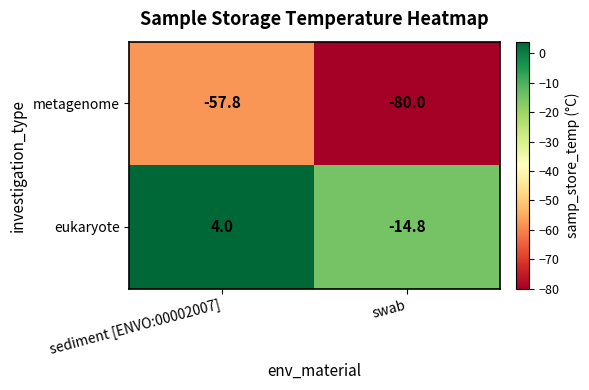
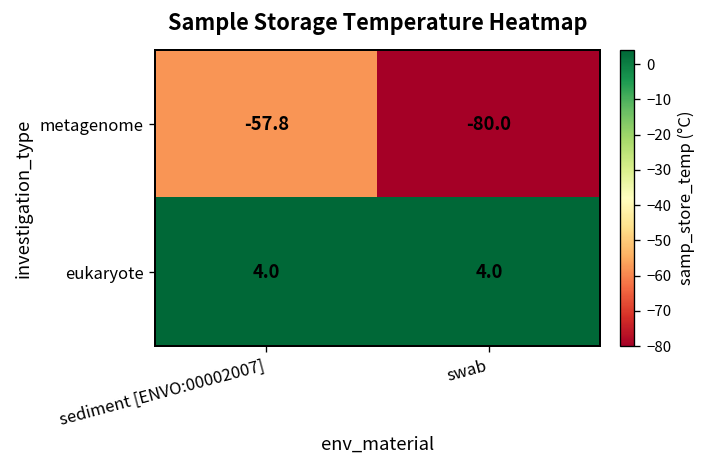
eukaryote, swab: -14.8 -> 4.0
